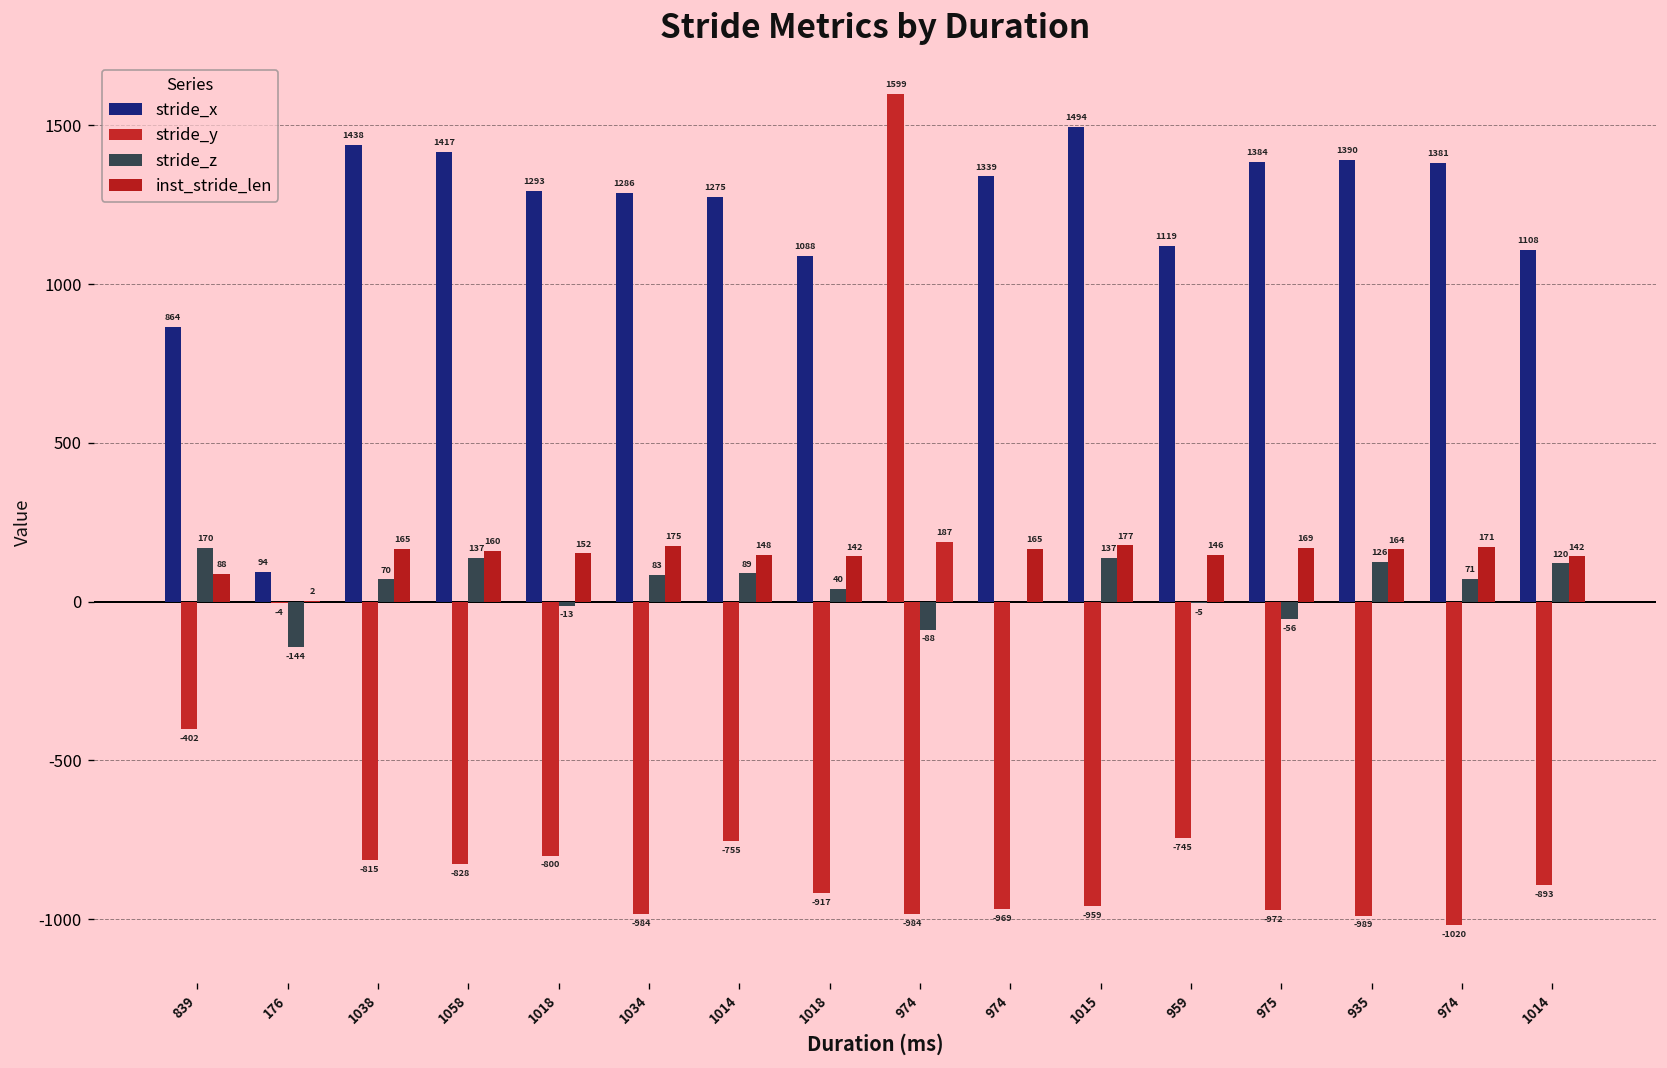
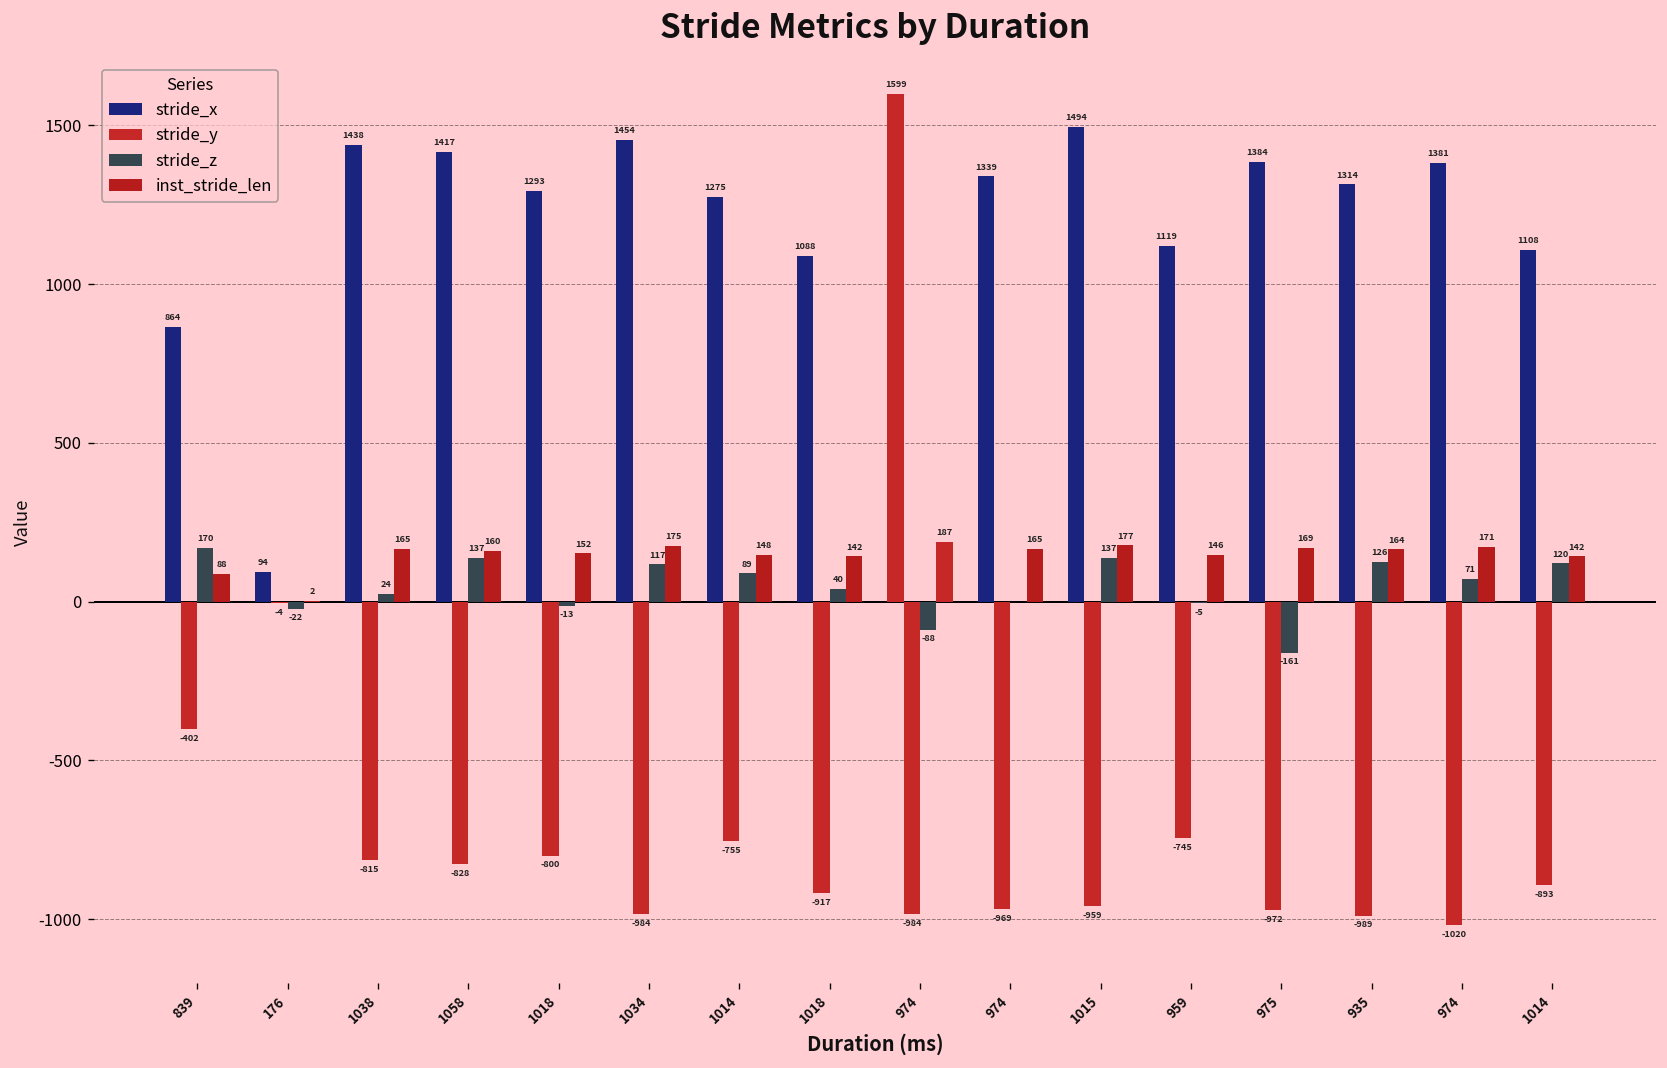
stride_z, 176: -144 -> -22
stride_z, 1038: 70 -> 24
stride_x, 1034: 1286 -> 1454
stride_z, 1034: 83 -> 117
stride_z, 975: -56 -> -161
stride_x, 935: 1390 -> 1314
